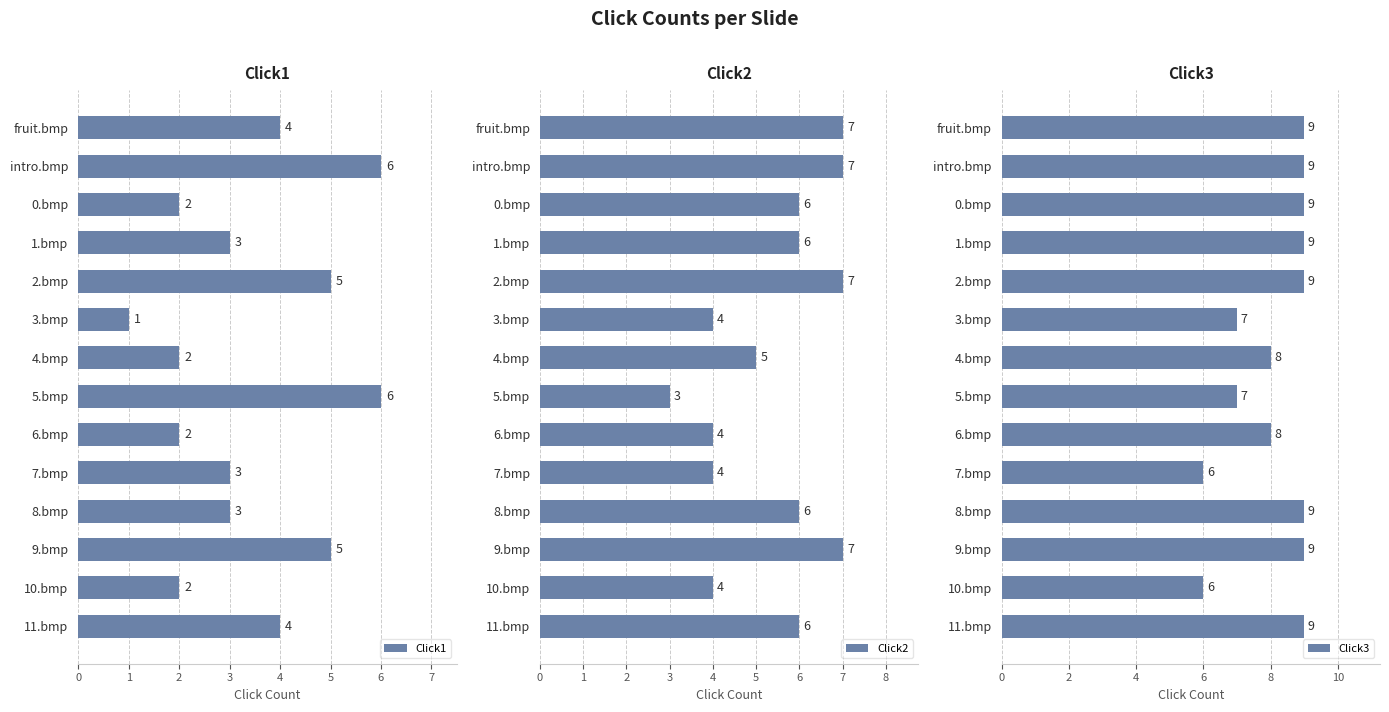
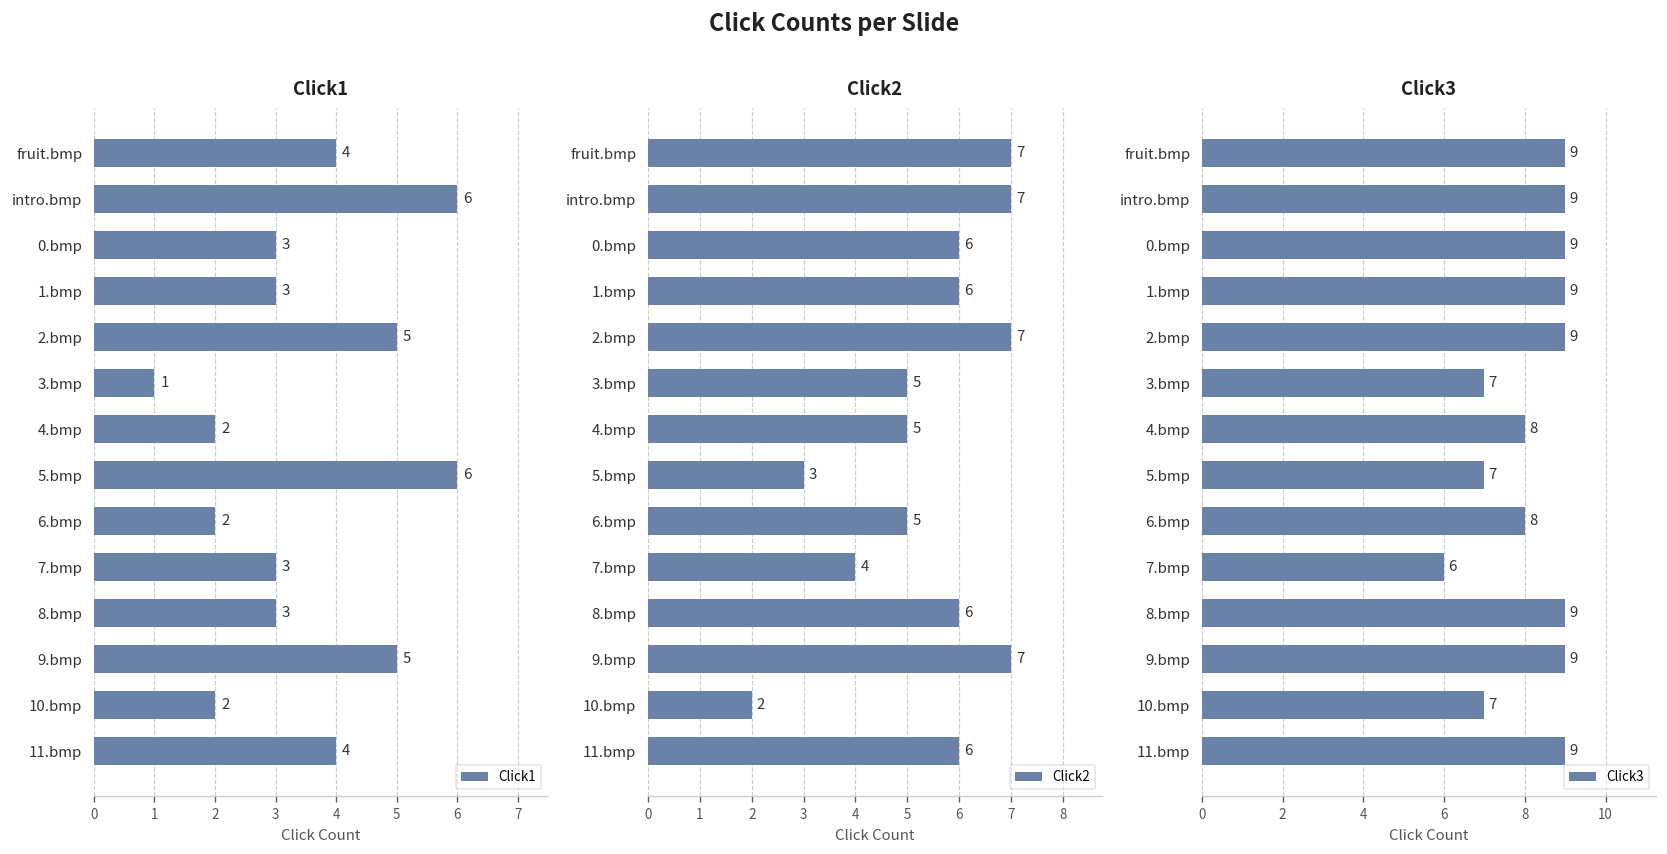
Click1, 0.bmp: 2 -> 3
Click2, 3.bmp: 4 -> 5
Click2, 6.bmp: 4 -> 5
Click2, 10.bmp: 4 -> 2
Click3, 10.bmp: 6 -> 7
